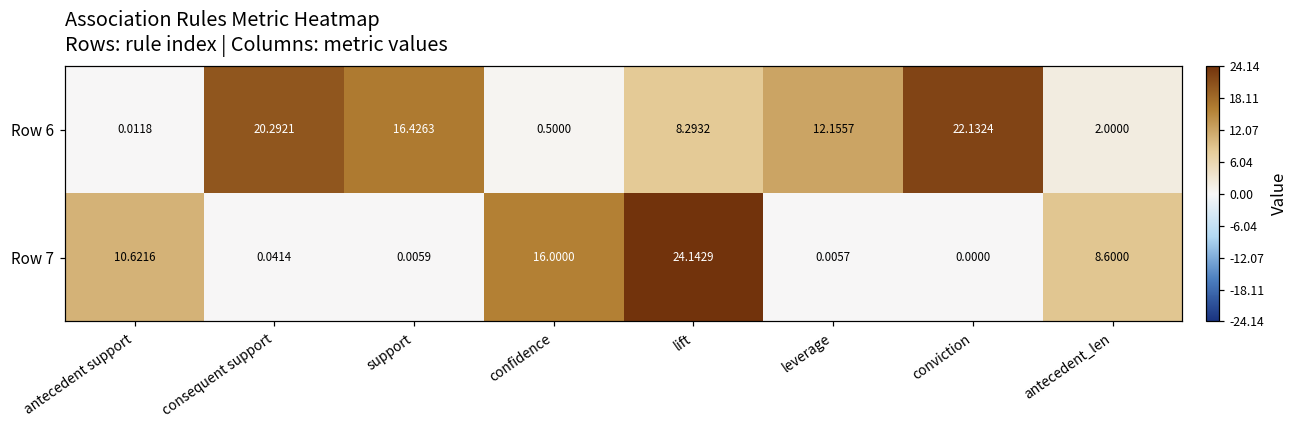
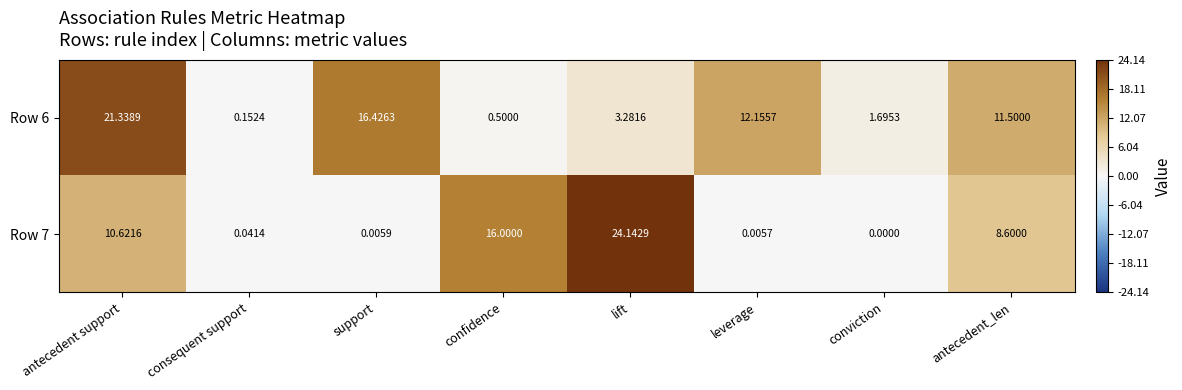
Row 6, antecedent support: 0.0118 -> 21.3389
Row 6, consequent support: 20.2921 -> 0.1524
Row 6, lift: 8.2932 -> 3.2816
Row 6, conviction: 22.1324 -> 1.6953
Row 6, antecedent_len: 2.0000 -> 11.5000
